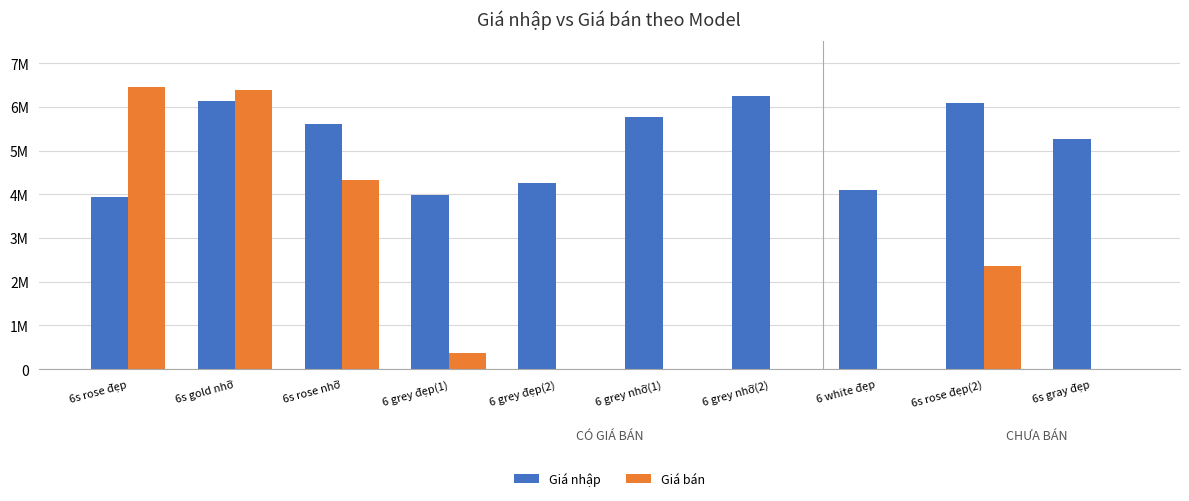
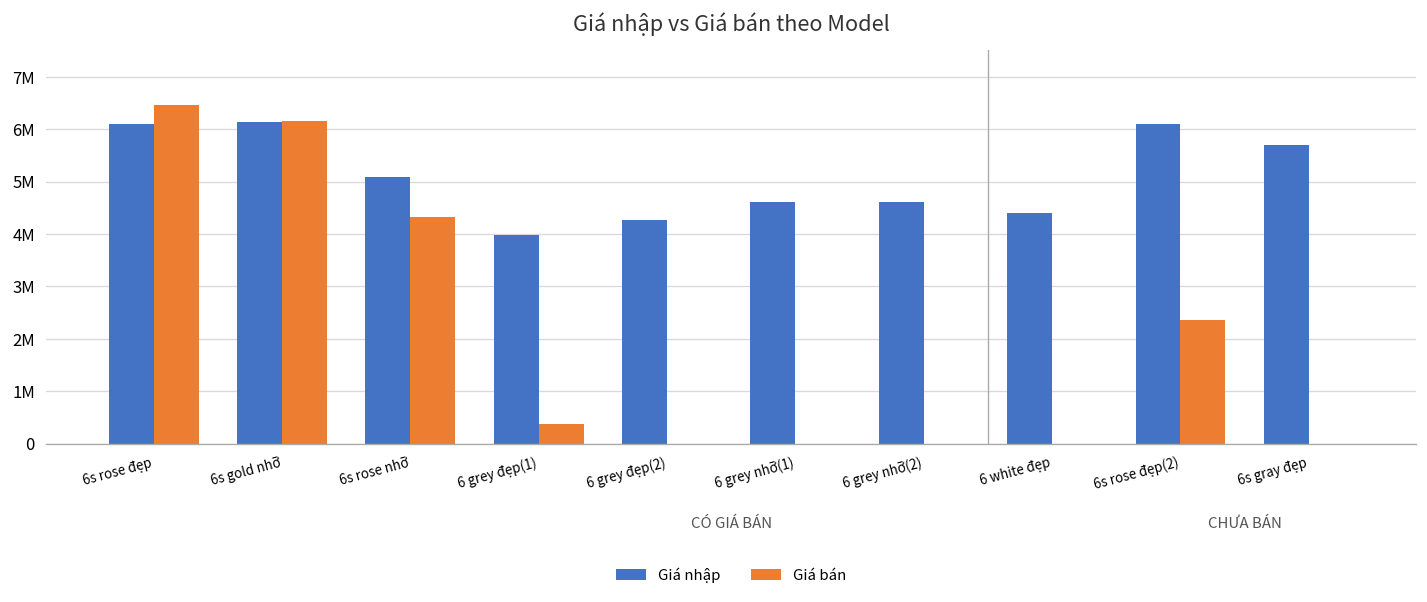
Giá nhập, 6s rose đẹp: 3900000 -> 6100000
Giá bán, 6s gold nhỡ: 6400000 -> 6200000
Giá nhập, 6s rose nhỡ: 5600000 -> 5100000
Giá nhập, 6 grey nhỡ(1): 5800000 -> 4600000
Giá nhập, 6 grey nhỡ(2): 6300000 -> 4600000
Giá nhập, 6 white đẹp: 4100000 -> 4400000
Giá nhập, 6s gray đẹp: 5300000 -> 5700000
